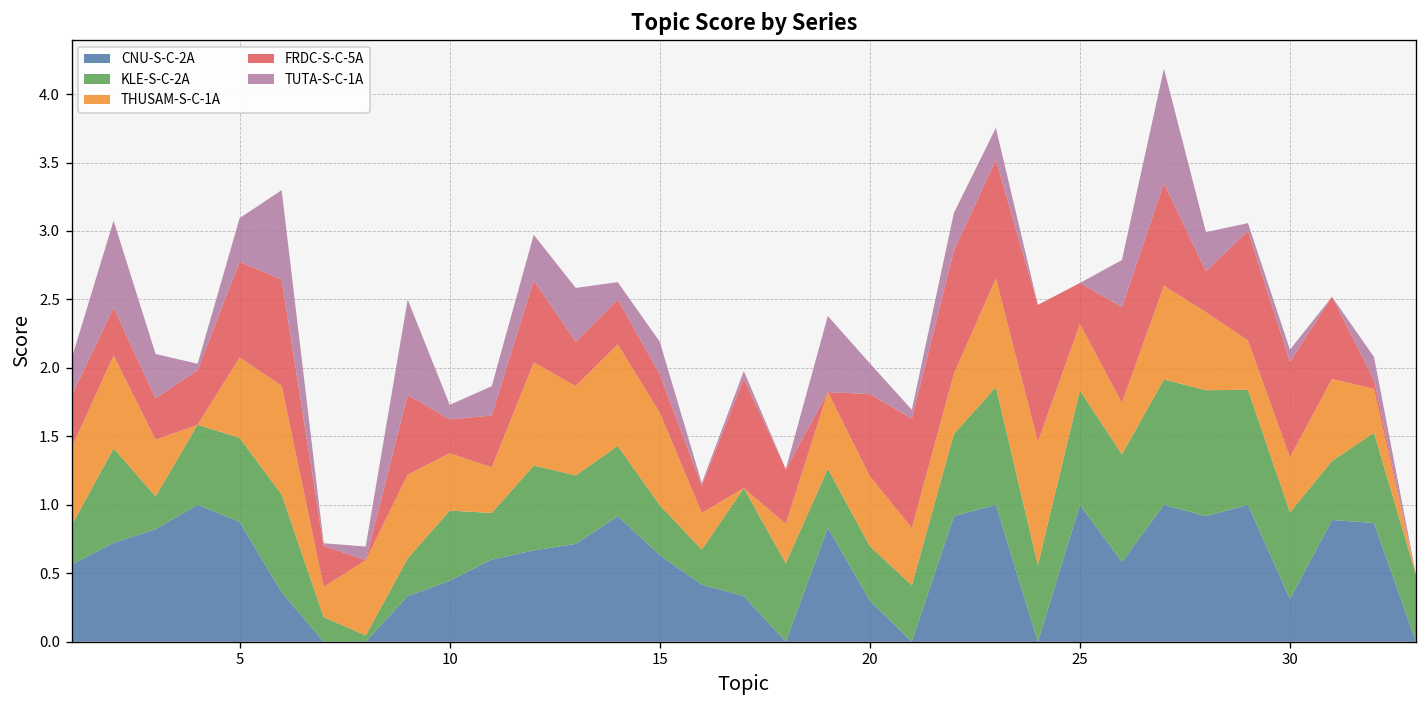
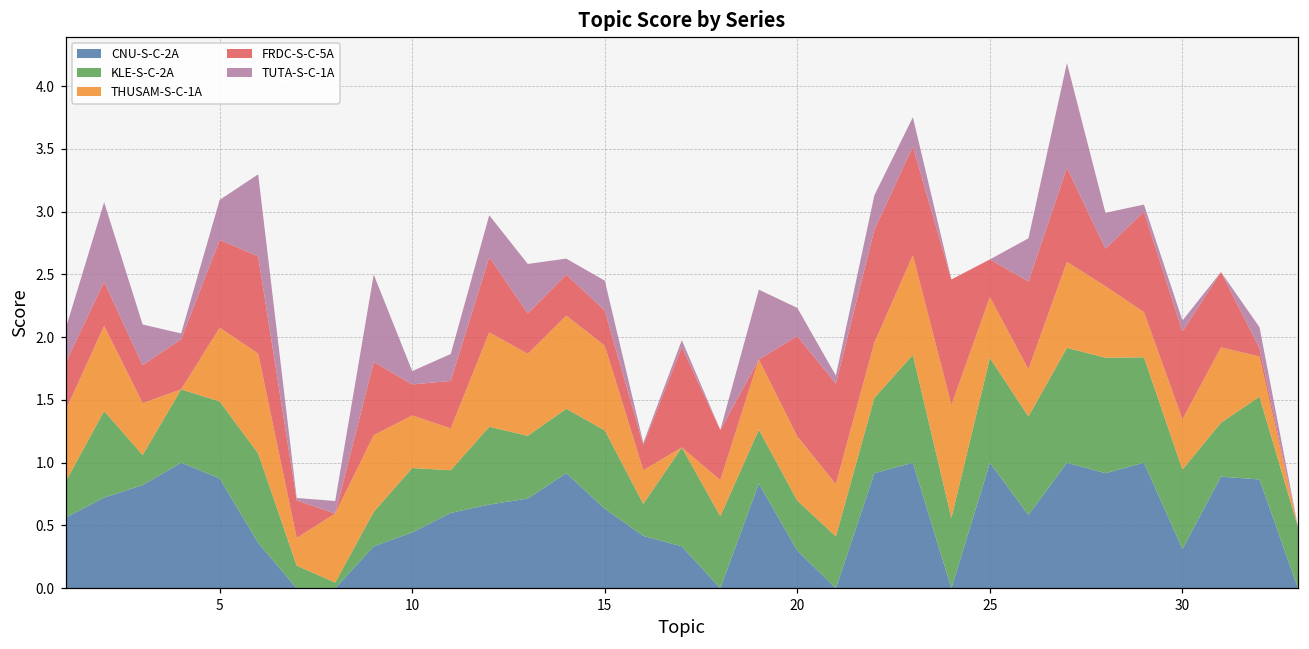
KLE-S-C-2A, 15: 0.36 -> 0.62
FRDC-S-C-5A, 20: 0.6 -> 0.8
